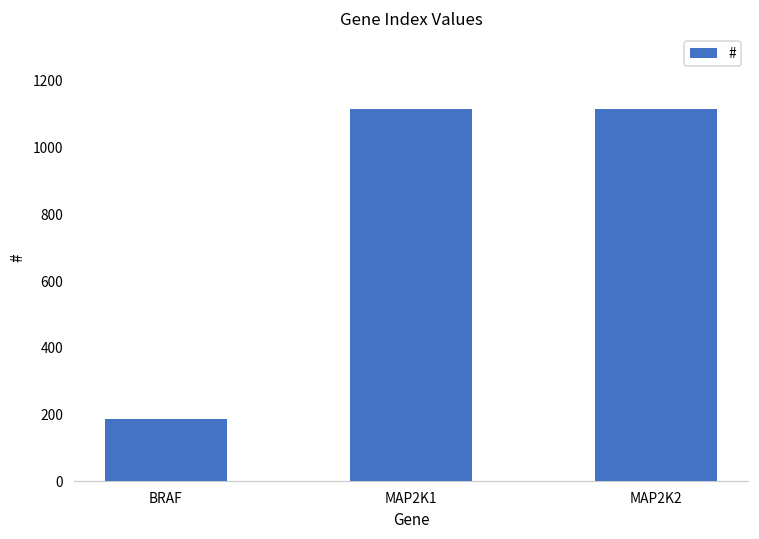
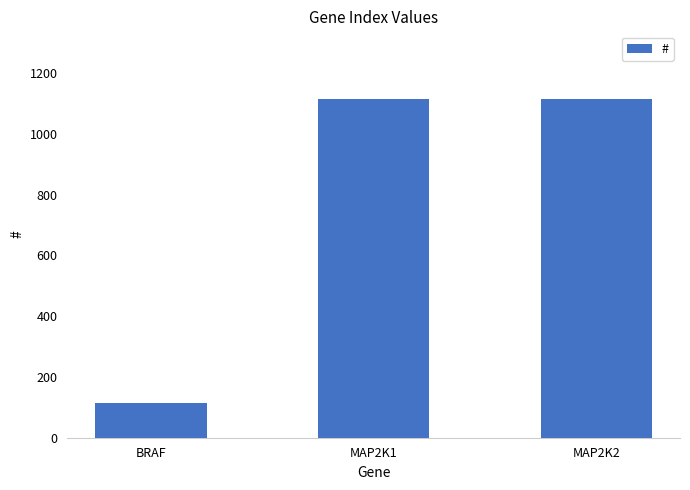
BRAF: 190 -> 110
